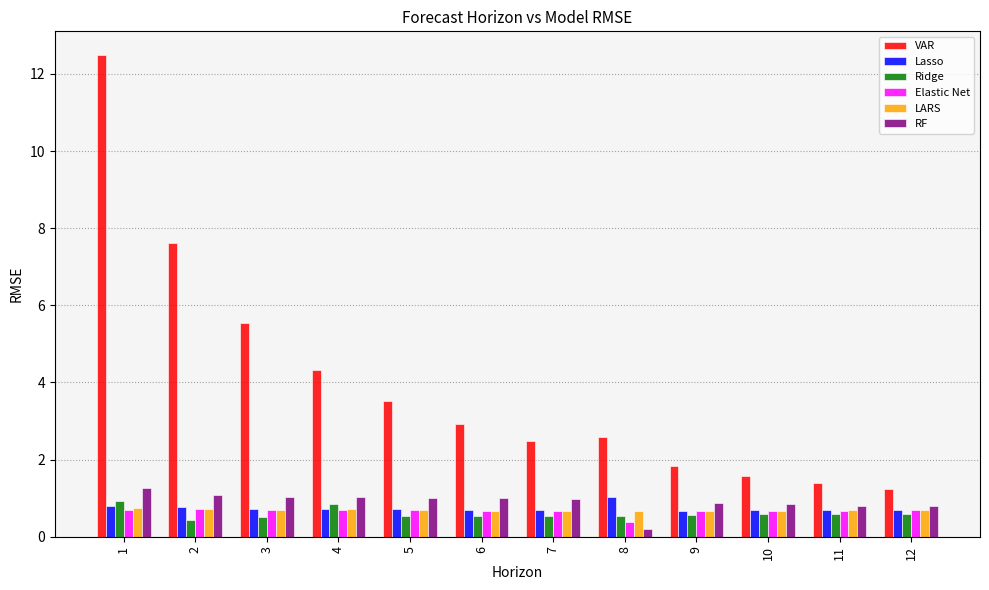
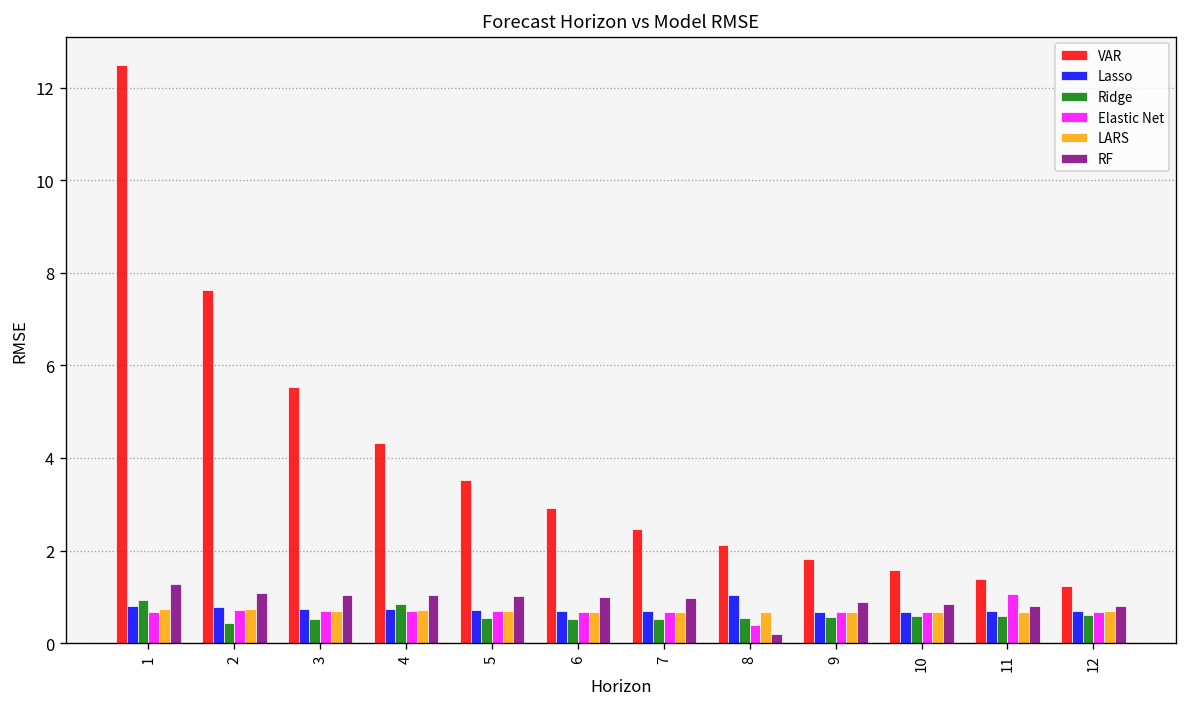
VAR, 8: 2.6 -> 2.1
Elastic Net, 11: 0.7 -> 1.1
